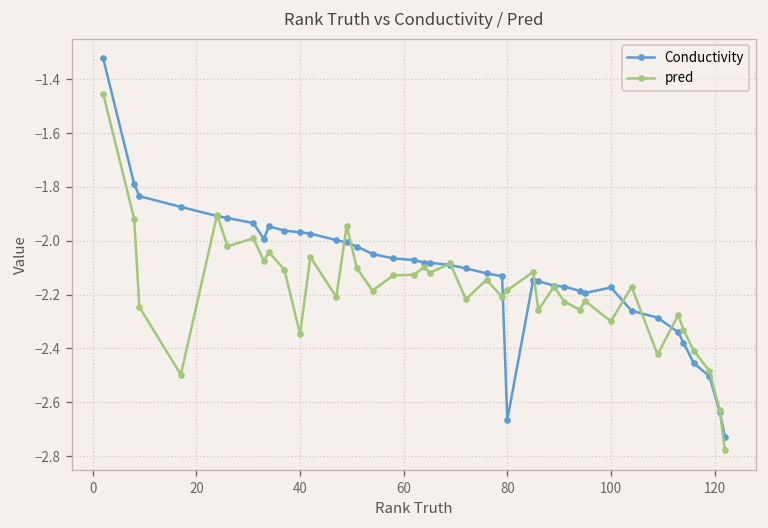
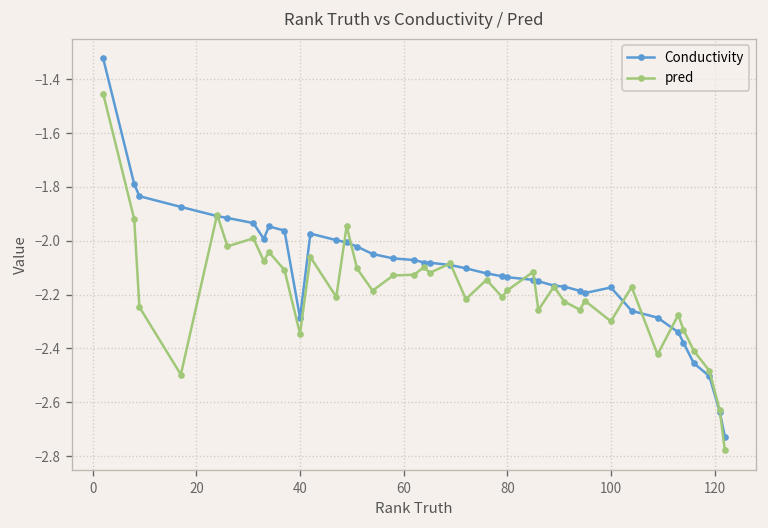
Conductivity, 40: -1.97 -> -2.29
Conductivity, 80: -2.67 -> -2.14
